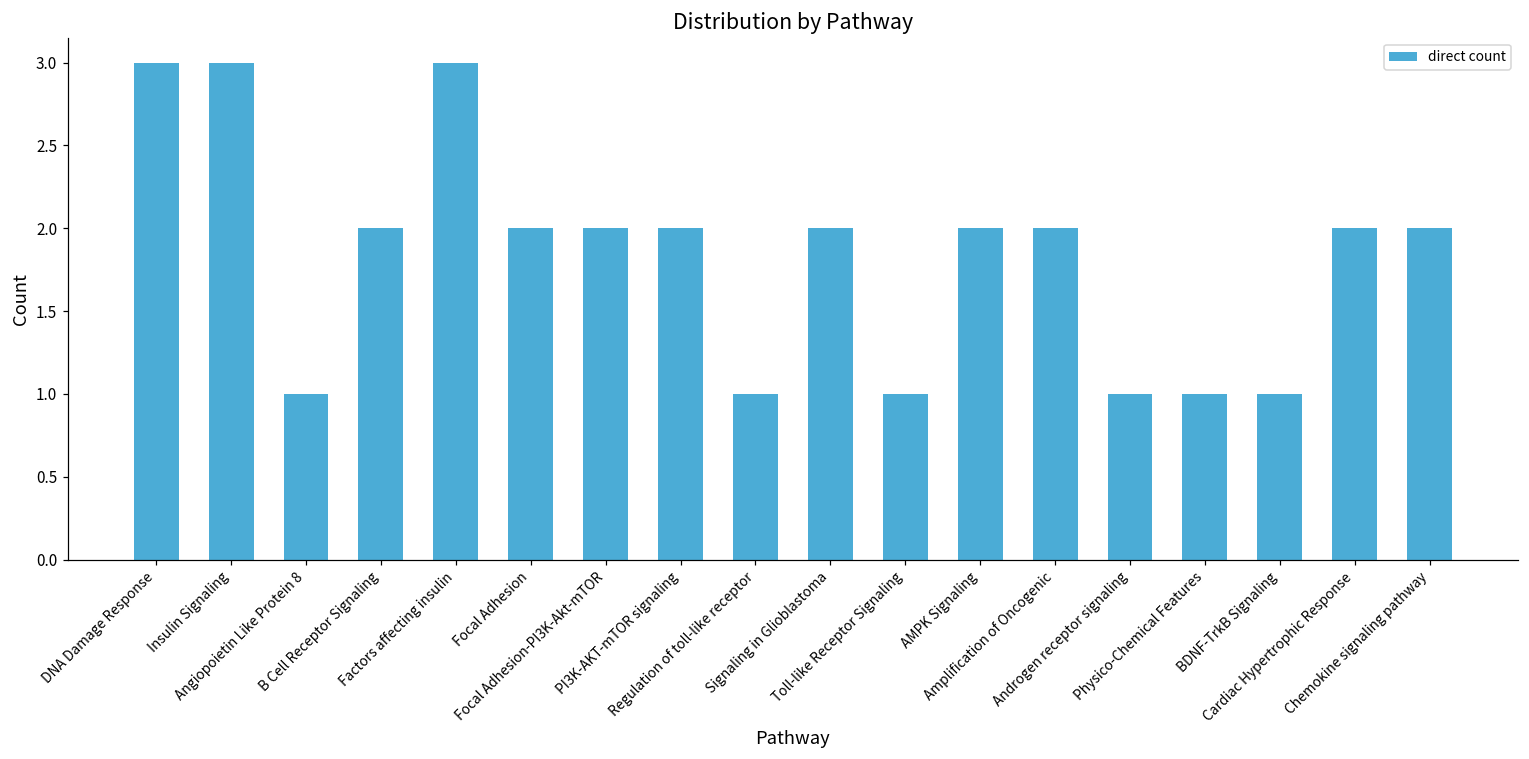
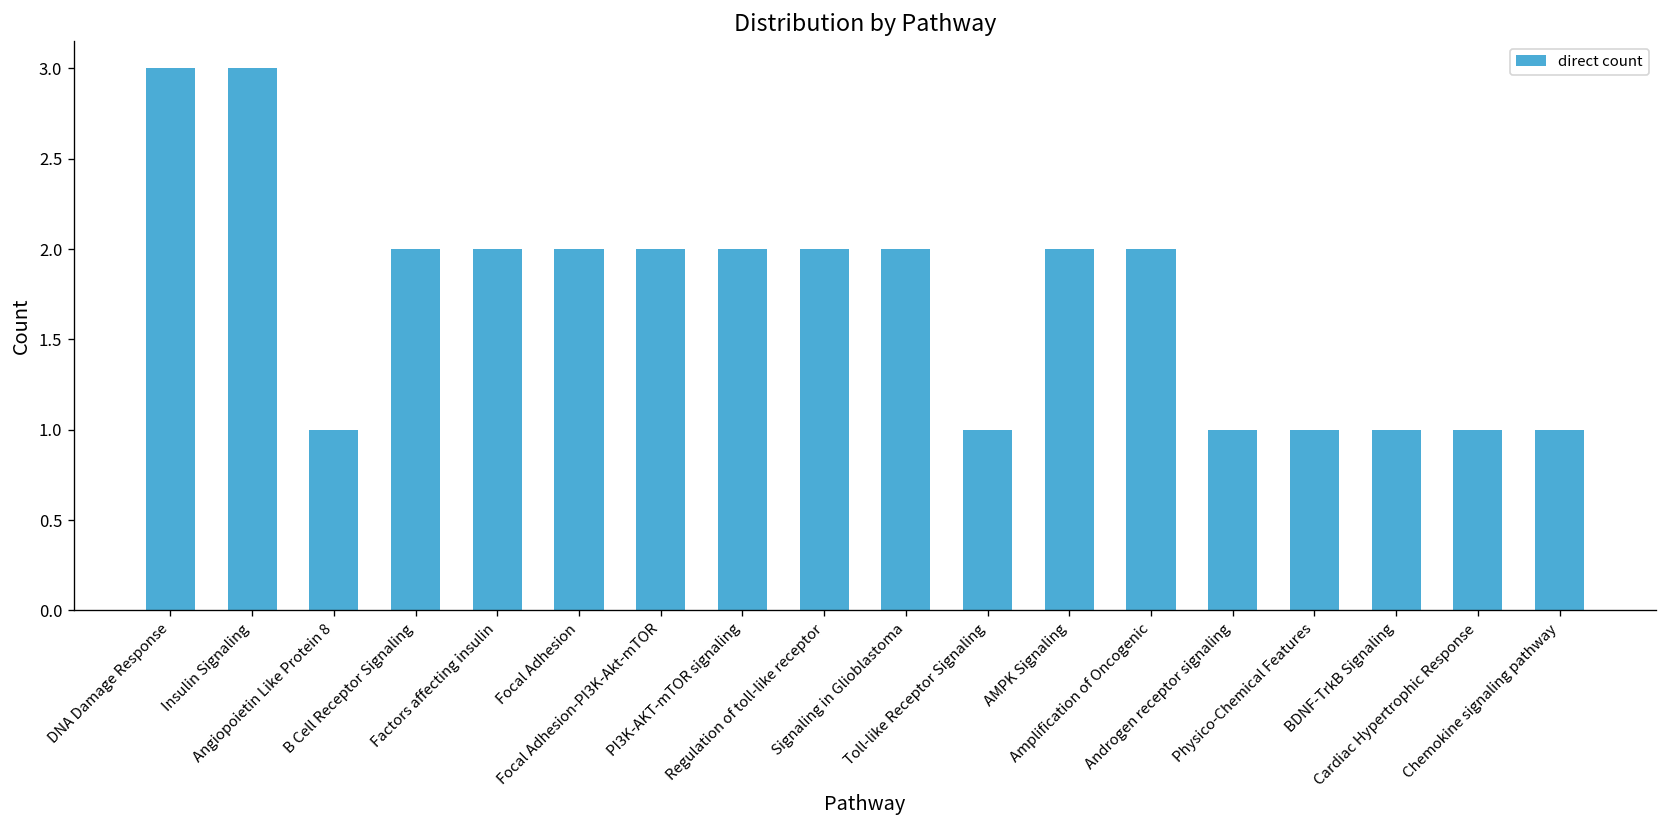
Factors affecting insulin: 3 -> 2
Regulation of toll-like receptor: 1 -> 2
Cardiac Hypertrophic Response: 2 -> 1
Chemokine signaling pathway: 2 -> 1
